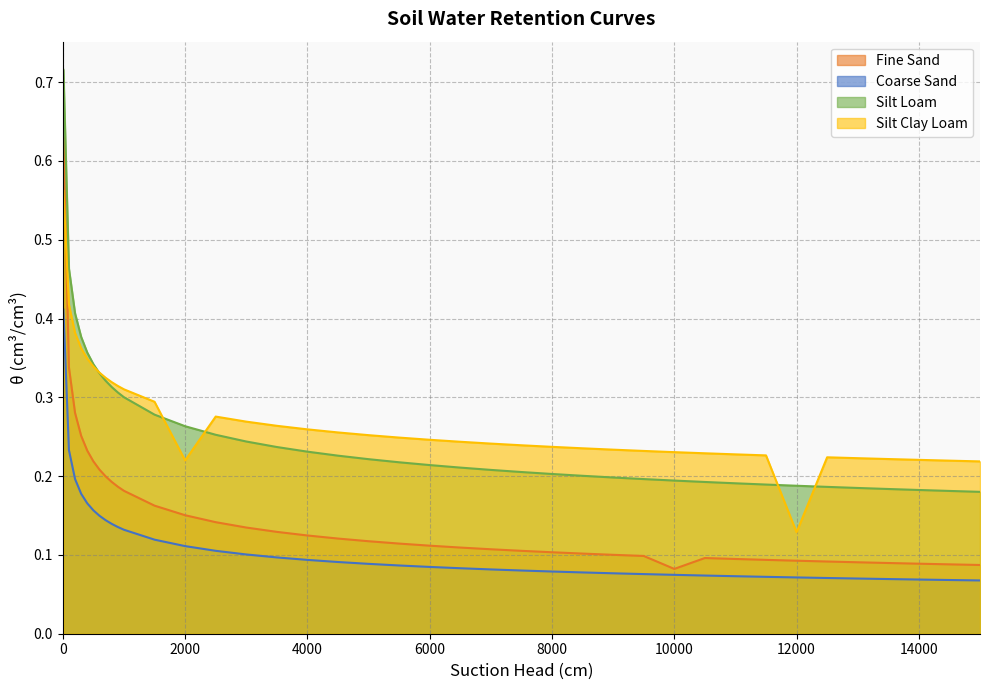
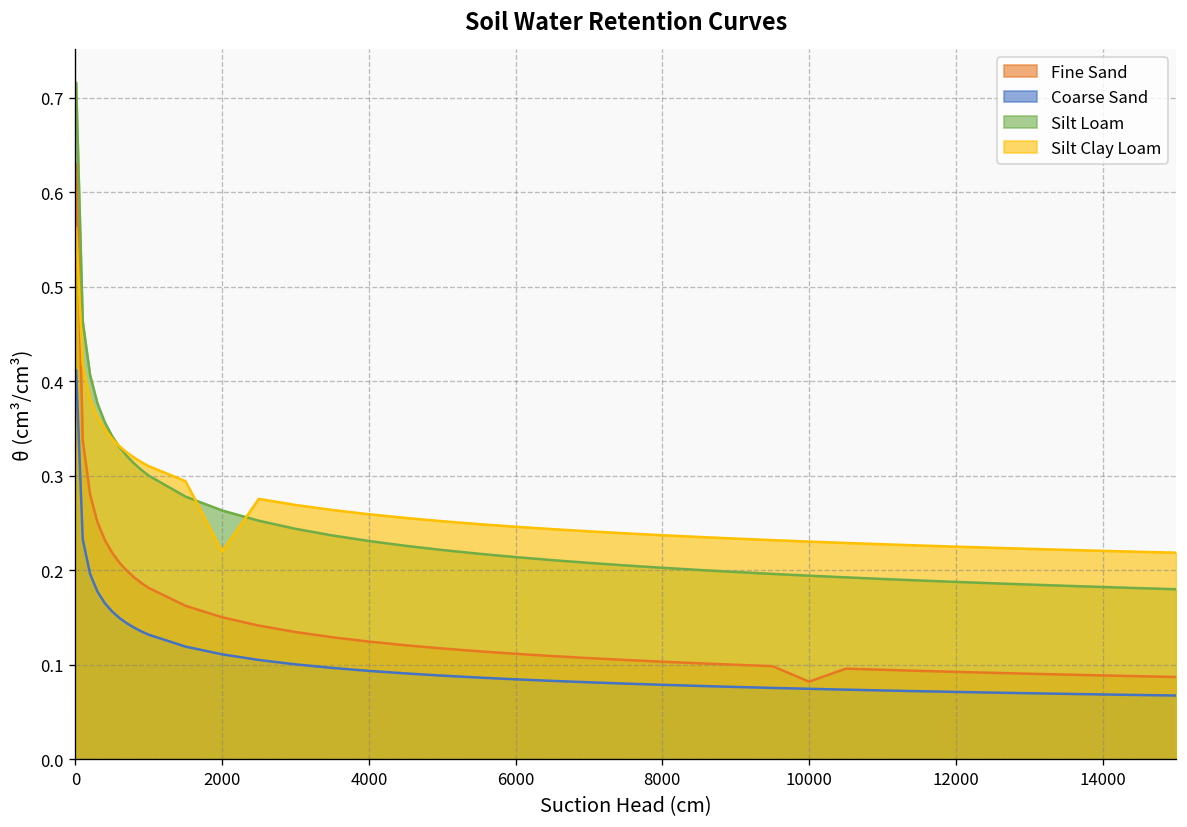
Silt Clay Loam, 12000: 0.13 -> 0.23
